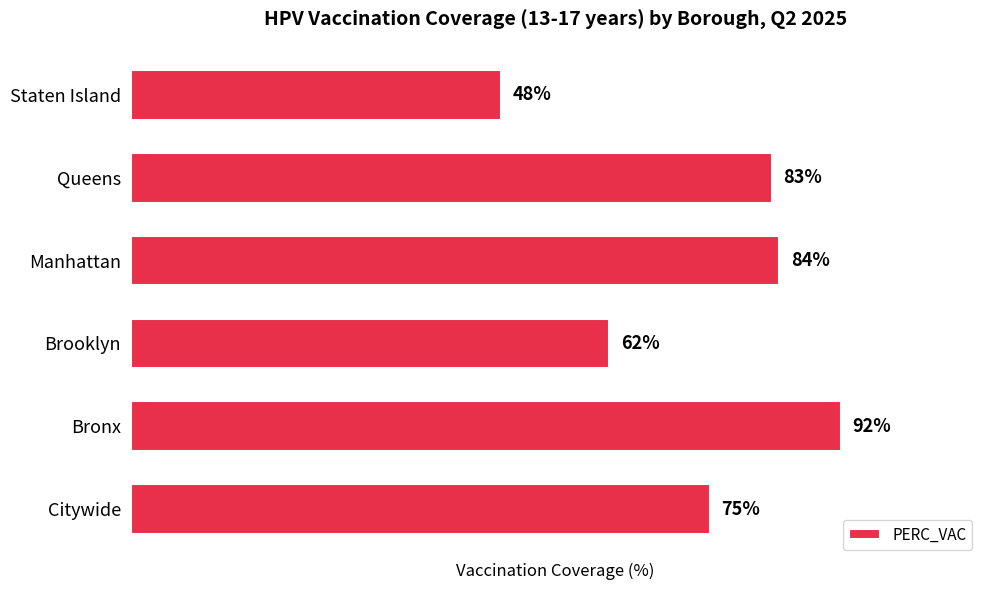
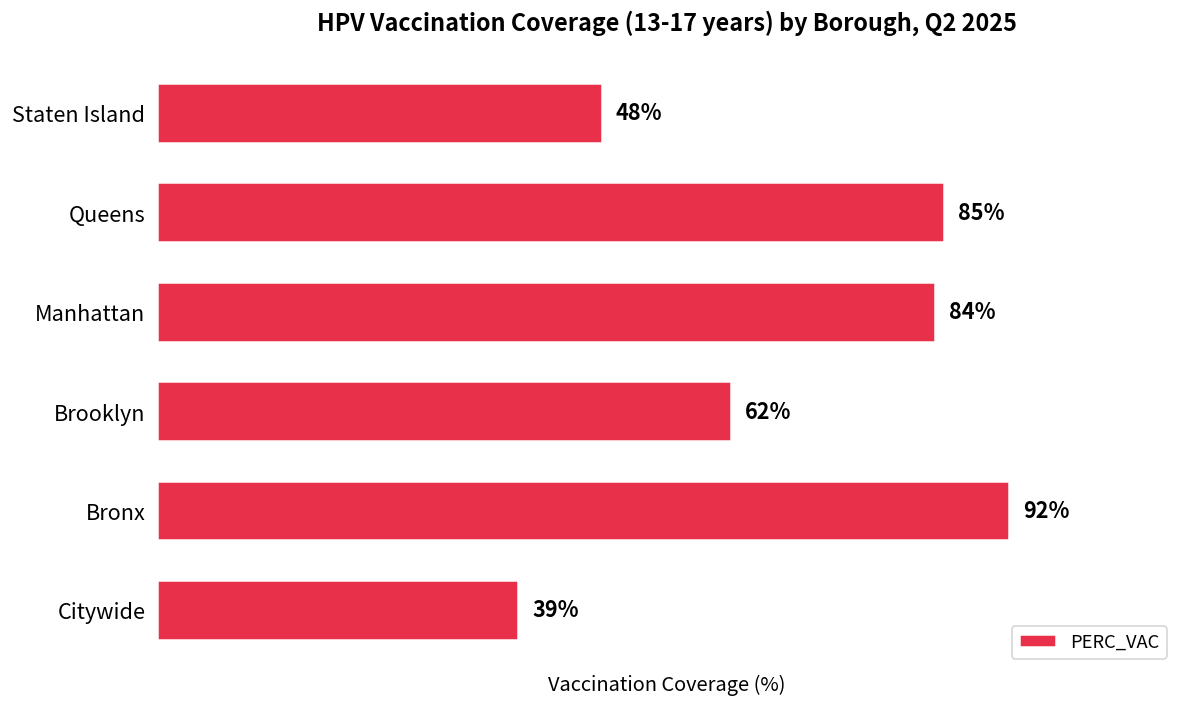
Queens: 83% -> 85%
Citywide: 75% -> 39%
